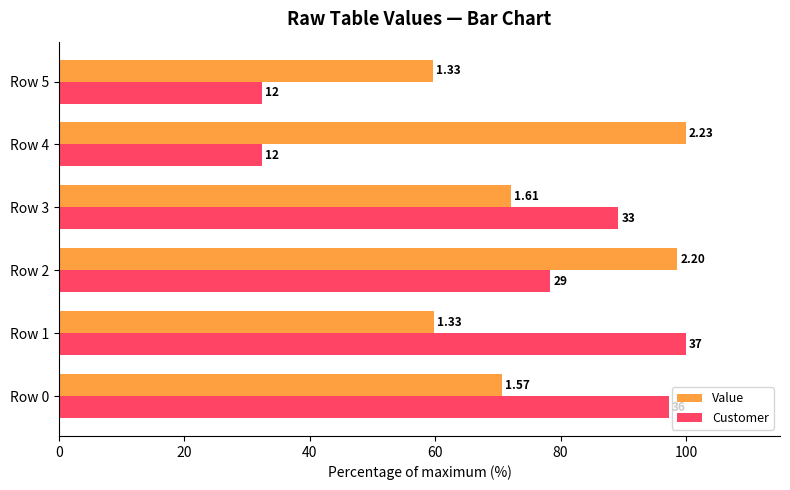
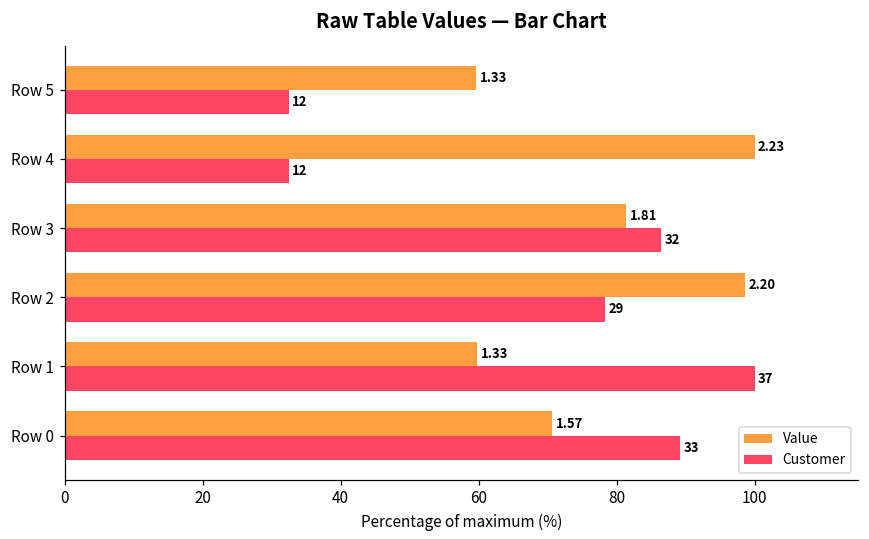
Value, Row 3: 1.61 -> 1.81
Customer, Row 3: 33 -> 32
Customer, Row 0: 97 -> 89
